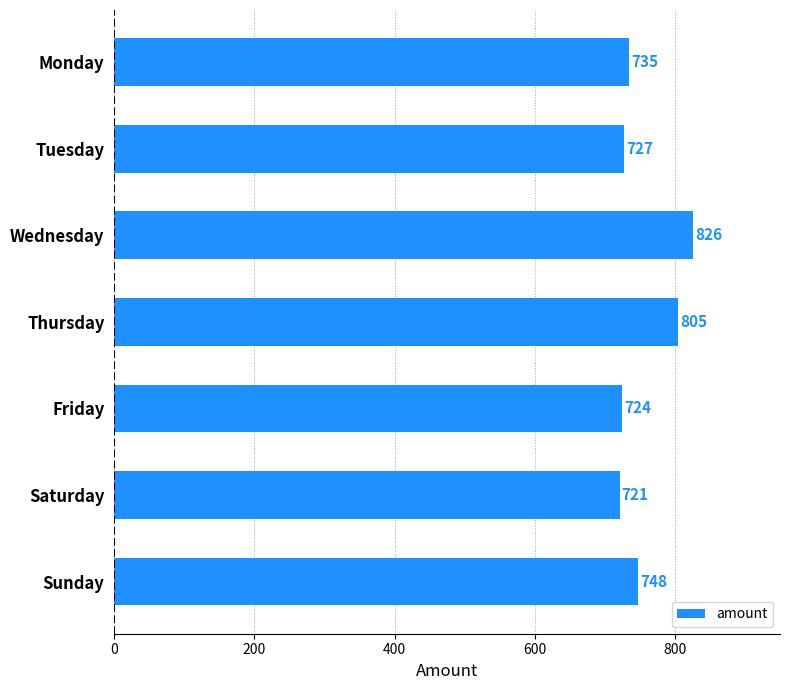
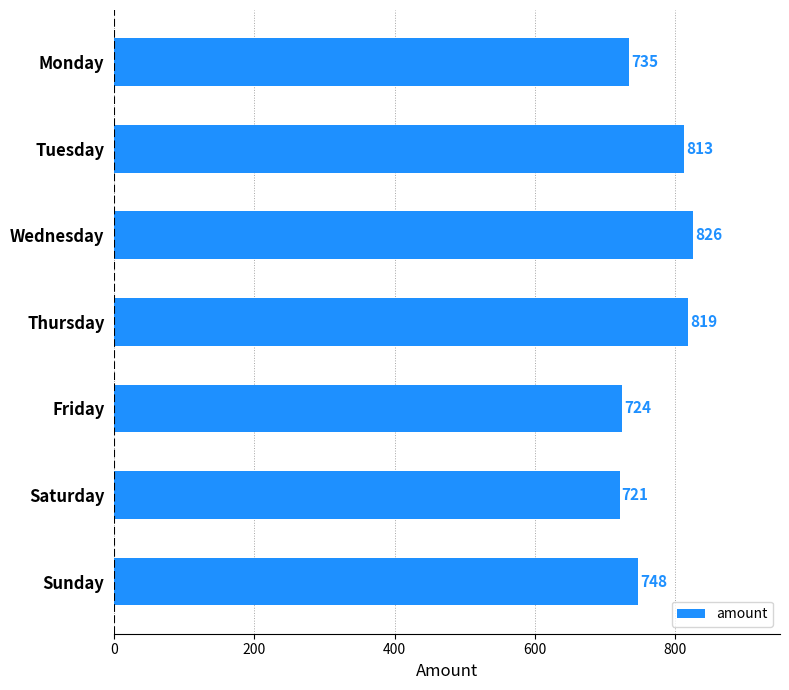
Tuesday: 727 -> 813
Thursday: 805 -> 819
